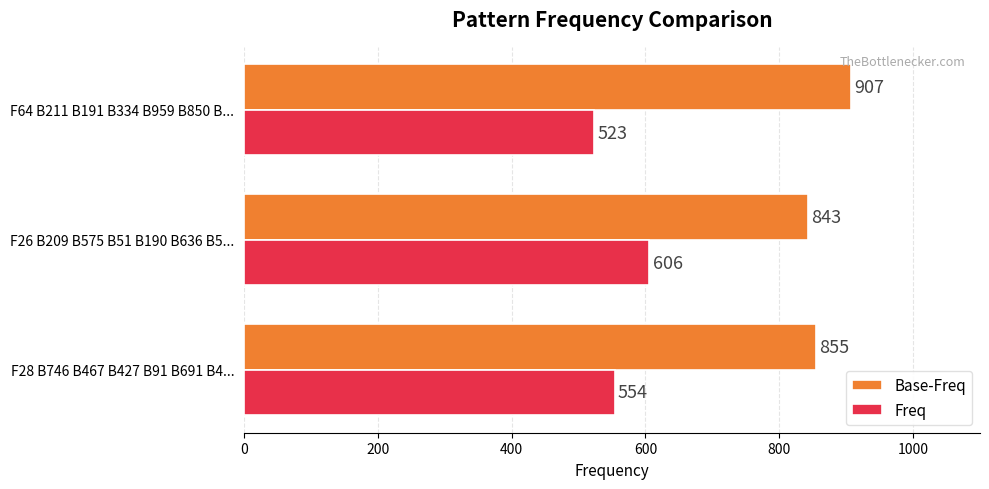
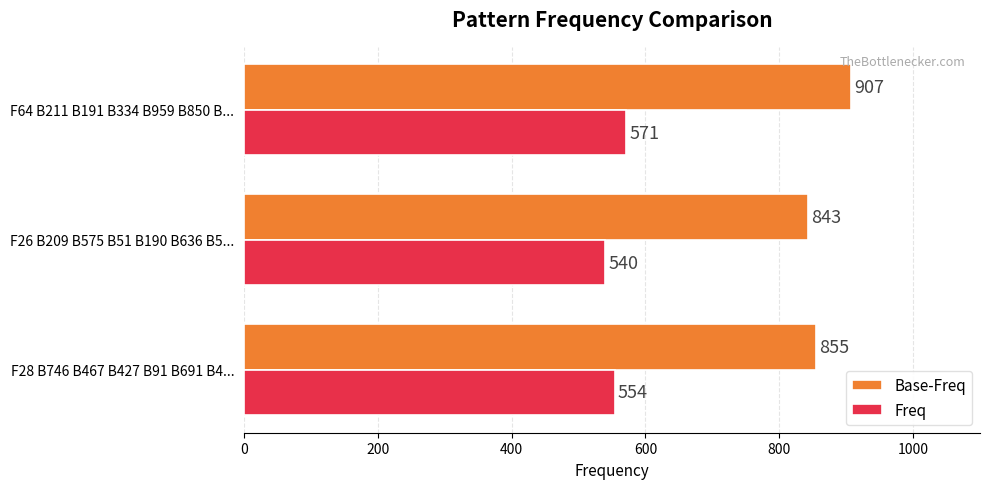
Freq, F64 B211 B191 B334 B959 B850 B...: 523 -> 571
Freq, F26 B209 B575 B51 B190 B636 B5...: 606 -> 540
